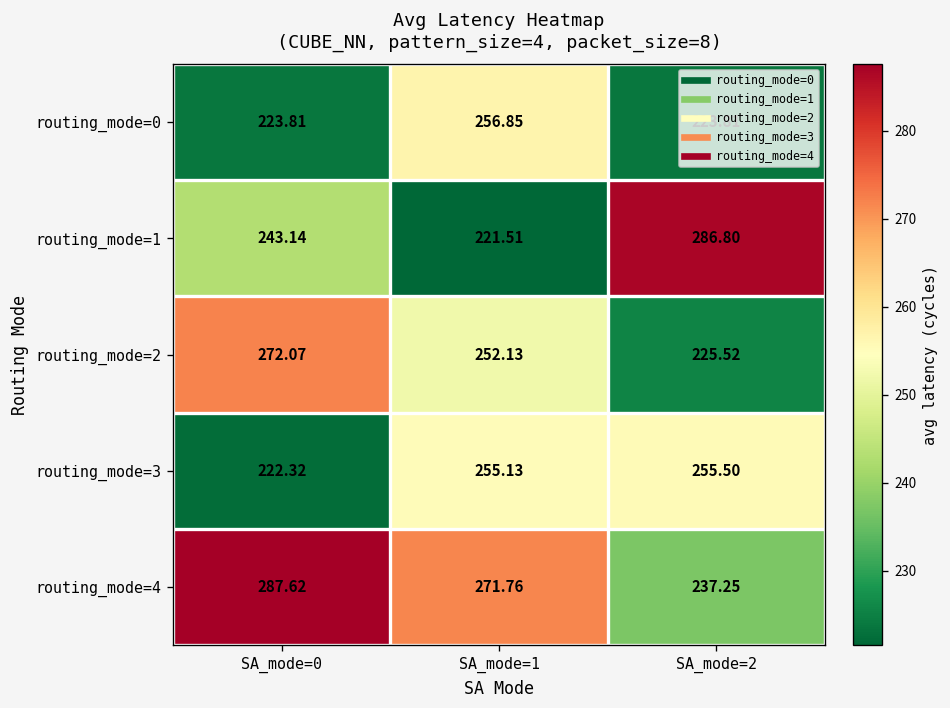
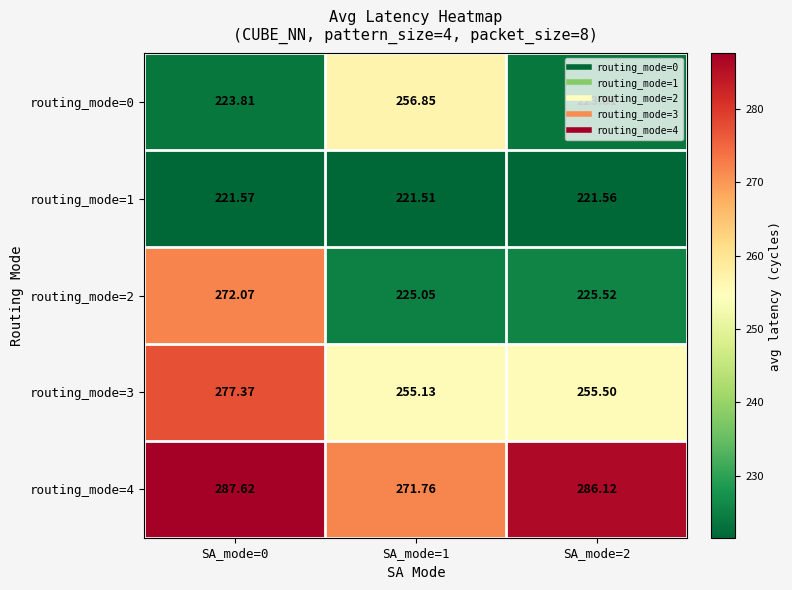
routing_mode=1, SA_mode=0: 243.14 -> 221.57
routing_mode=1, SA_mode=2: 286.80 -> 221.56
routing_mode=2, SA_mode=1: 252.13 -> 225.05
routing_mode=3, SA_mode=0: 222.32 -> 277.37
routing_mode=4, SA_mode=2: 237.25 -> 286.12
